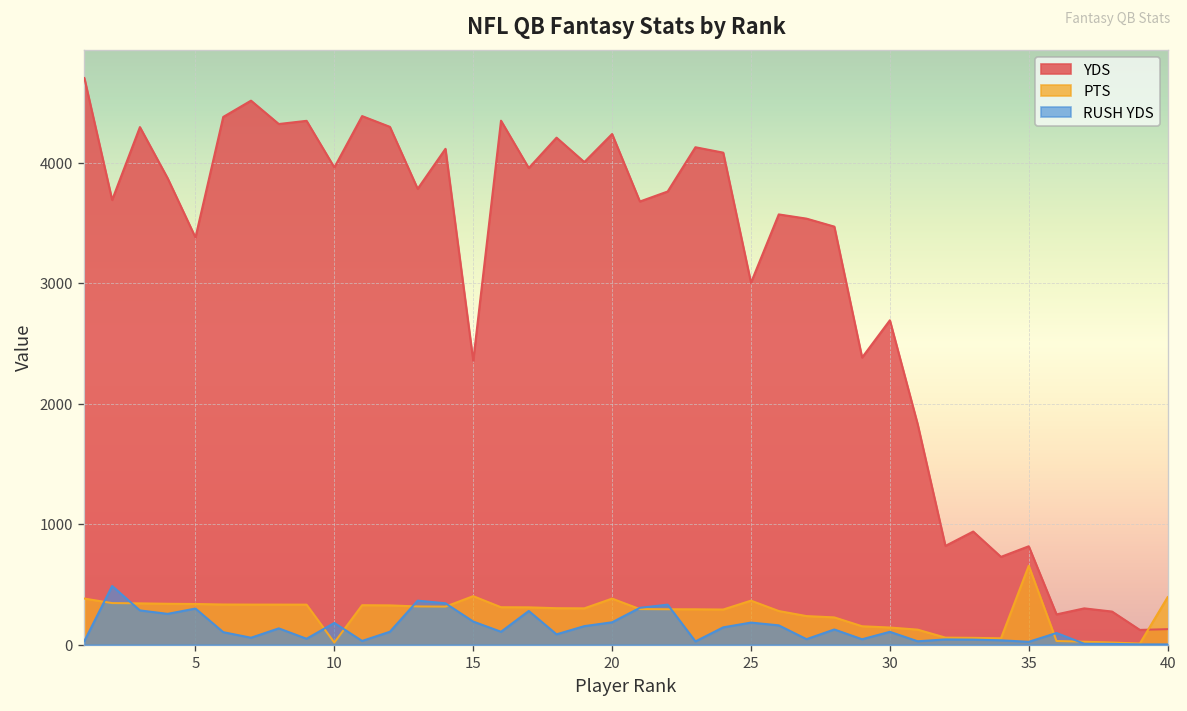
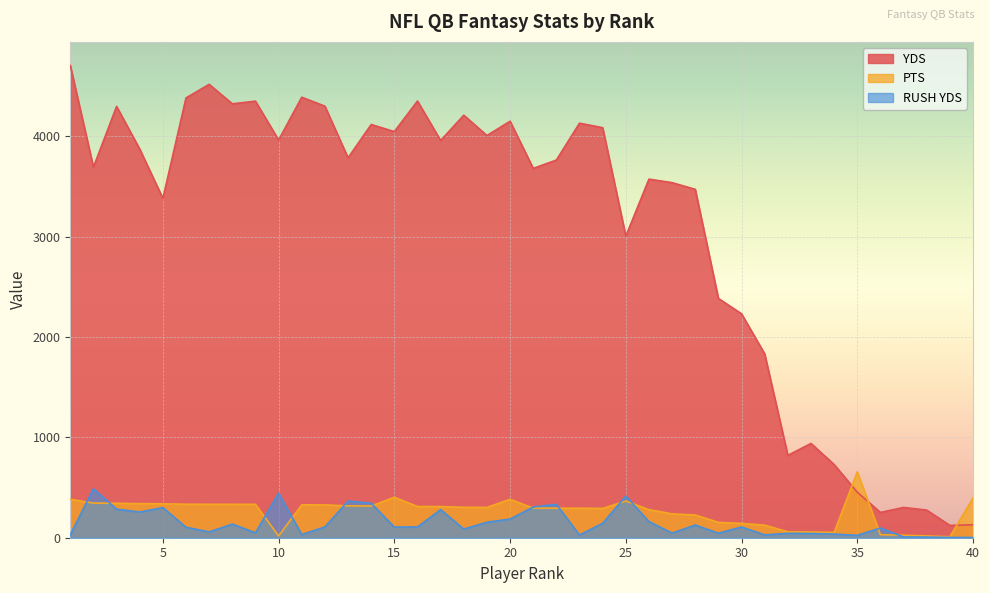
RUSH YDS, 10: 180 -> 440
YDS, 15: 2360 -> 4050
RUSH YDS, 15: 190 -> 110
YDS, 20: 4240 -> 4150
RUSH YDS, 25: 180 -> 410
YDS, 30: 2690 -> 2230
YDS, 35: 820 -> 450
